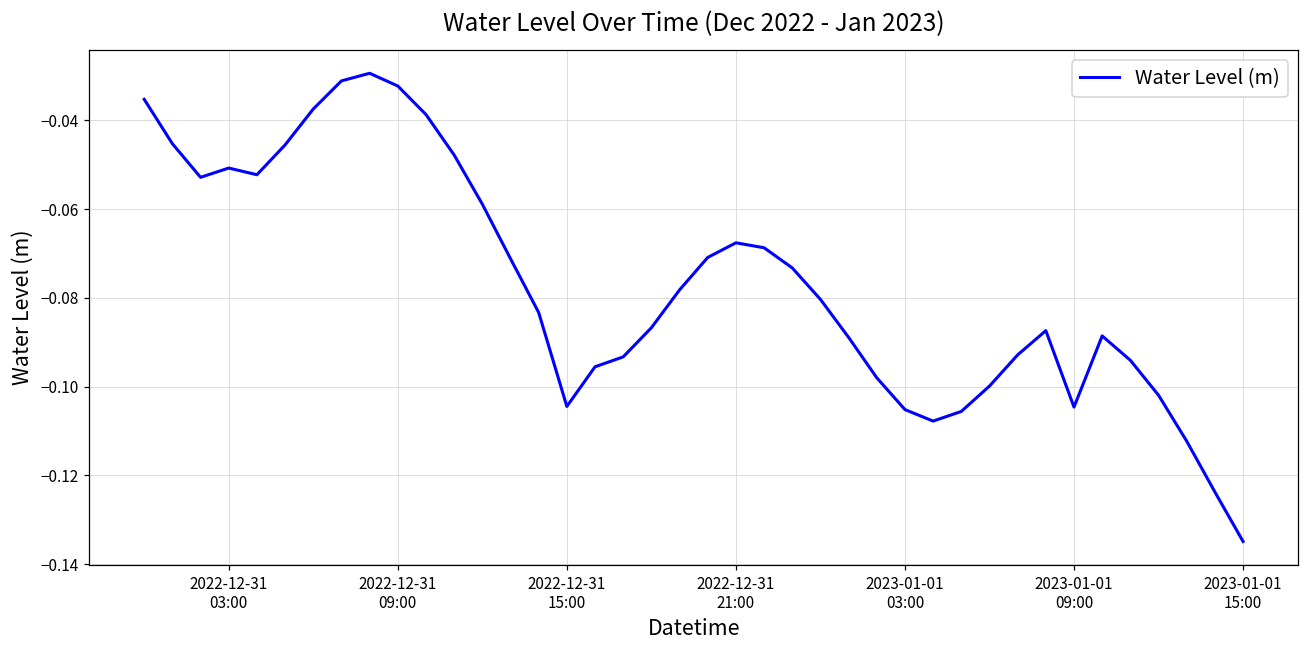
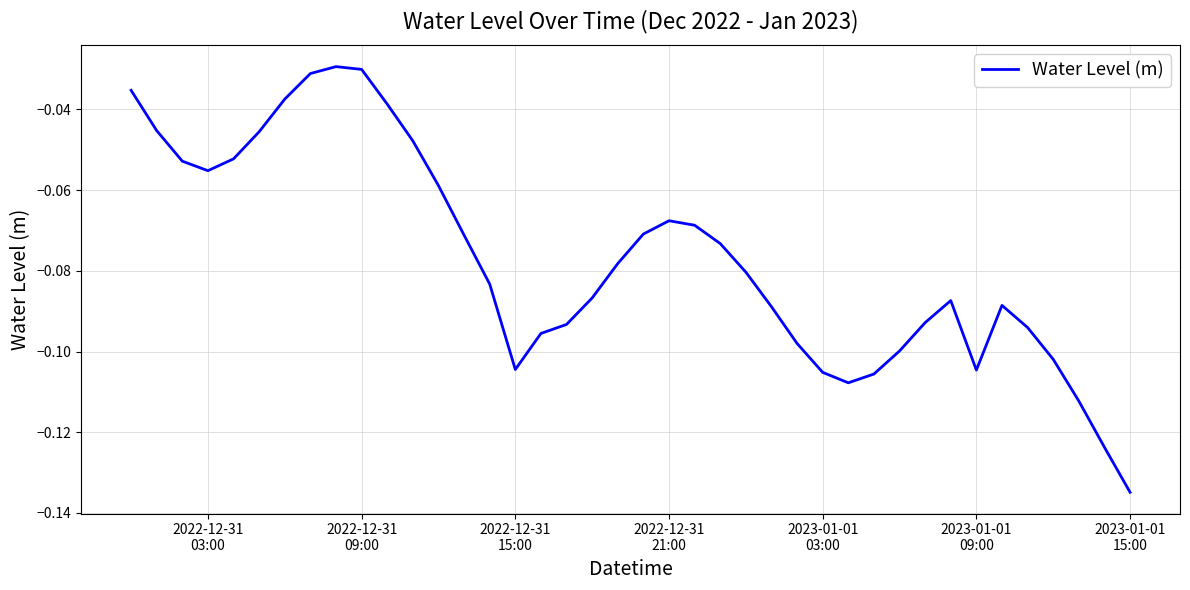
2022-12-31 03:00: -0.051 -> -0.055
2022-12-31 09:00: -0.032 -> -0.030
